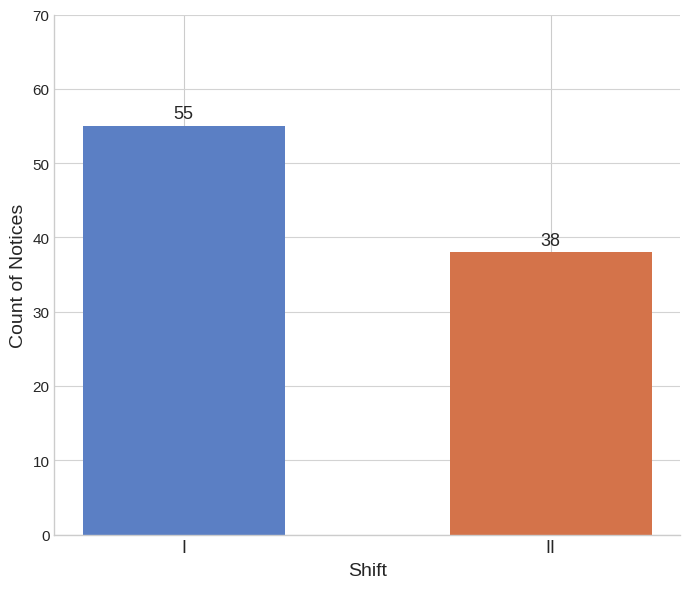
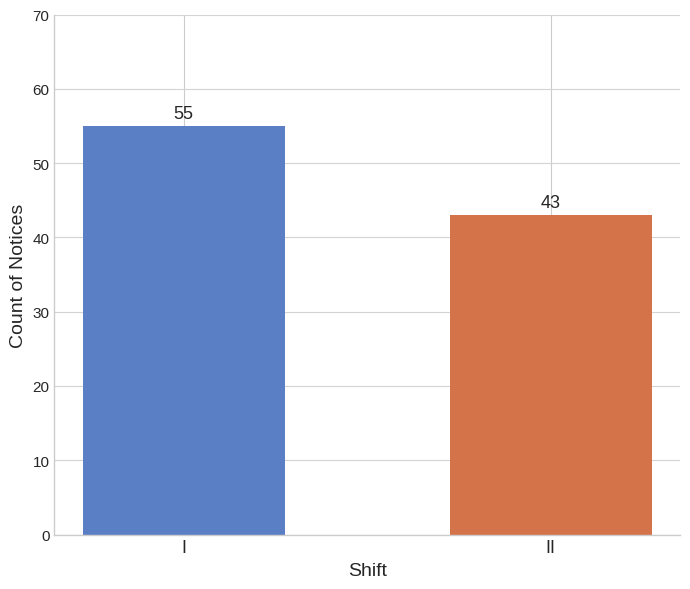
II: 38 -> 43
